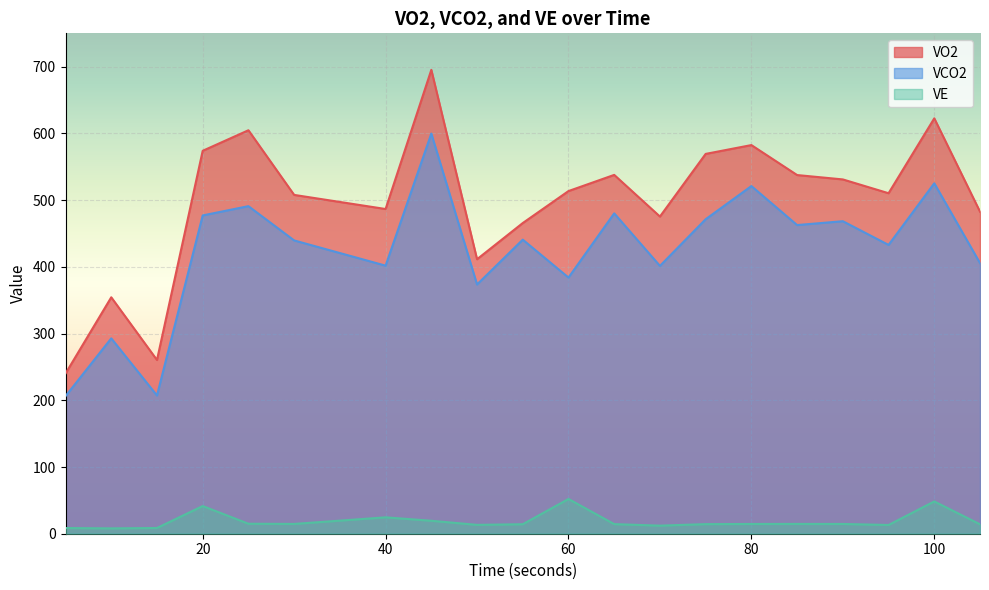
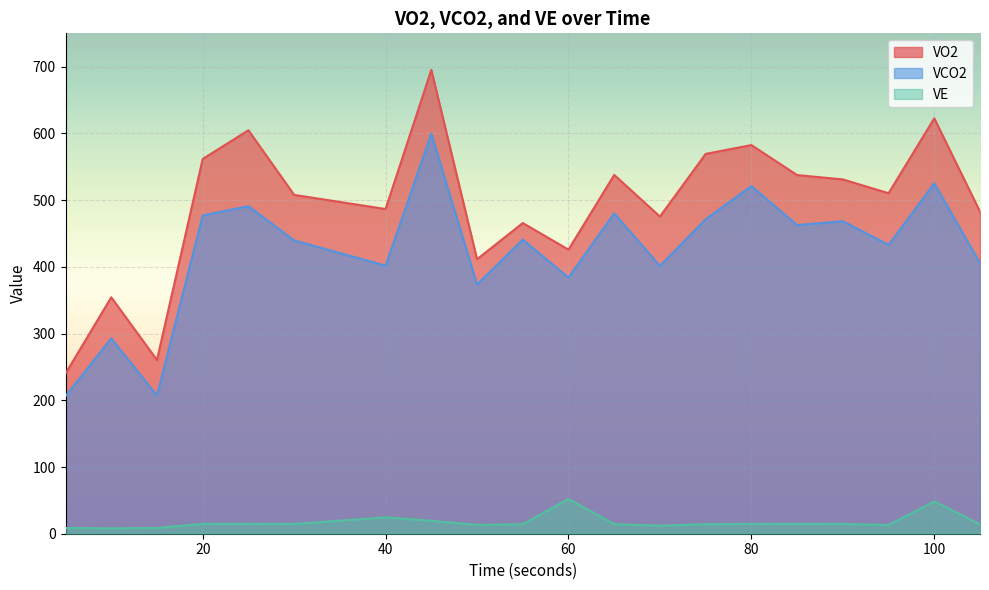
VO2, 20: 570 -> 560
VE, 20: 40 -> 10
VO2, 60: 510 -> 430
